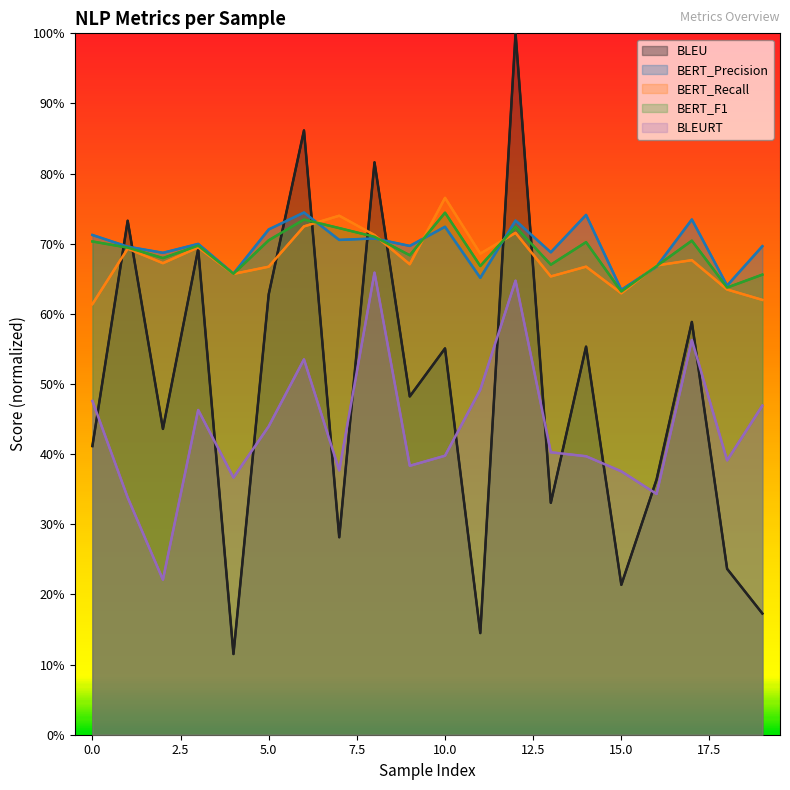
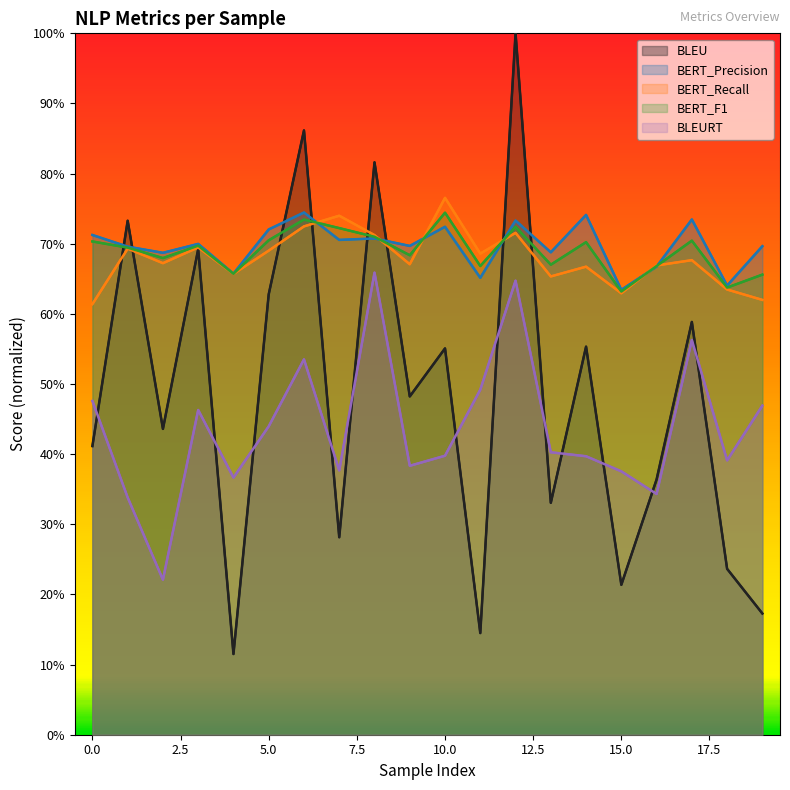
BERT_Recall, 5.0: 67% -> 69%
